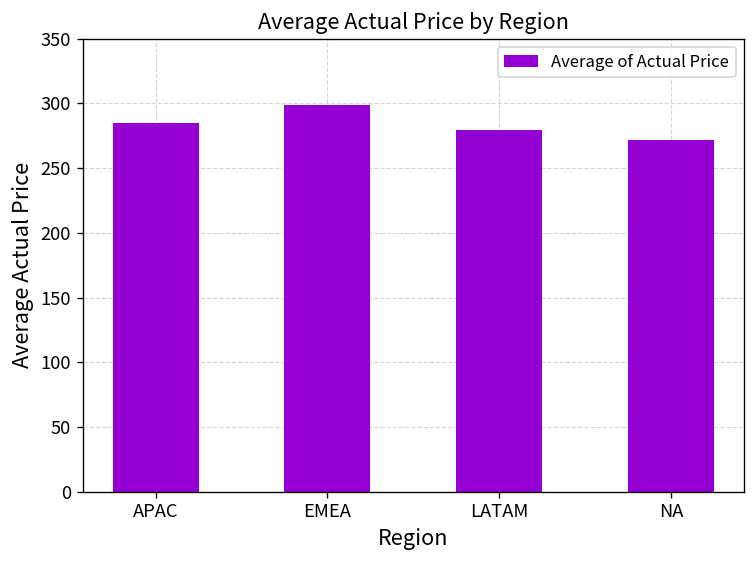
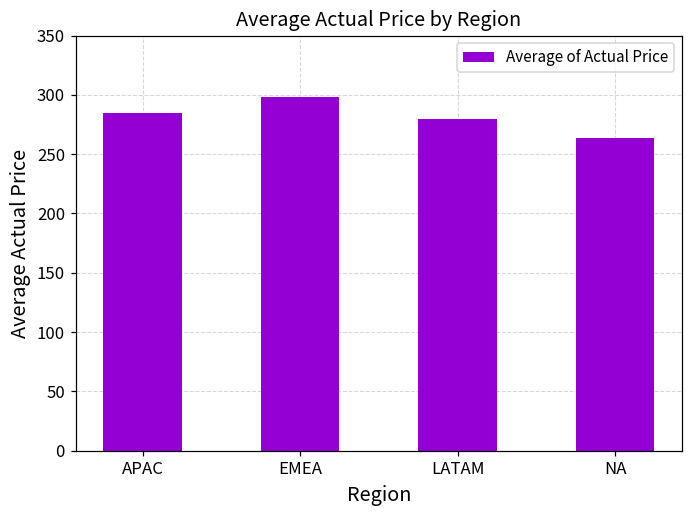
NA: 272 -> 263
